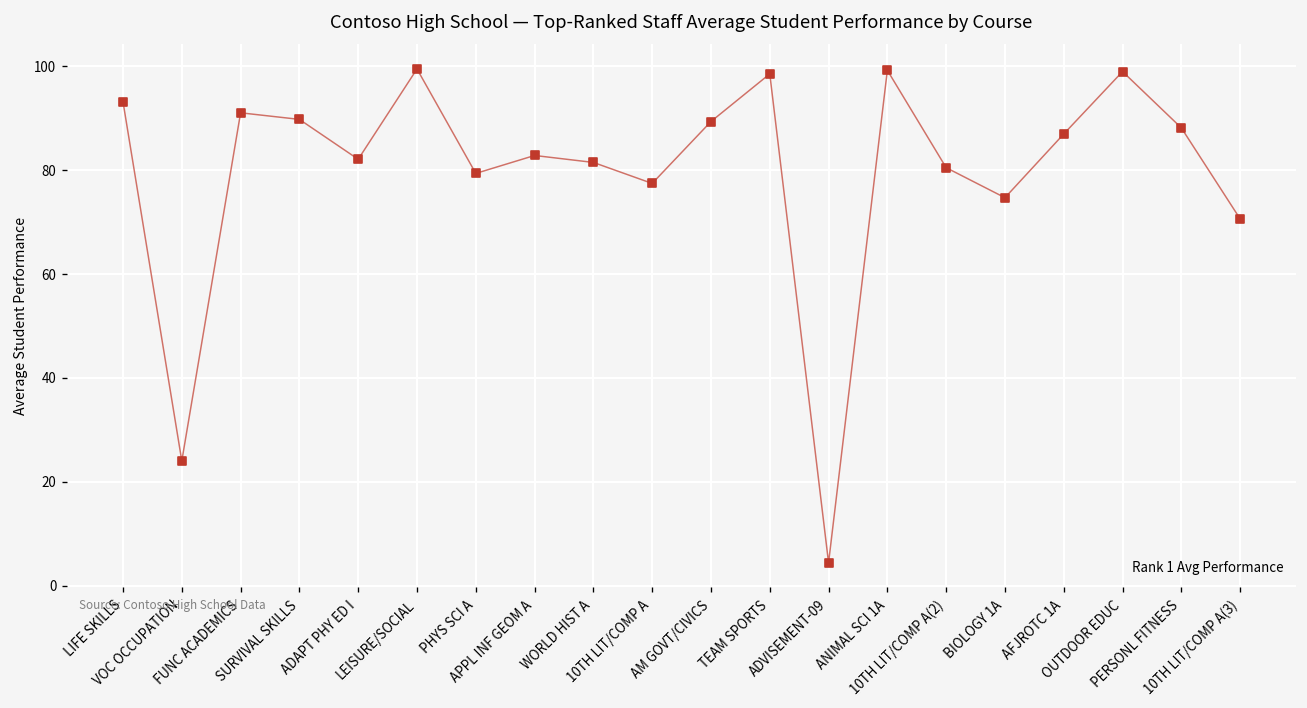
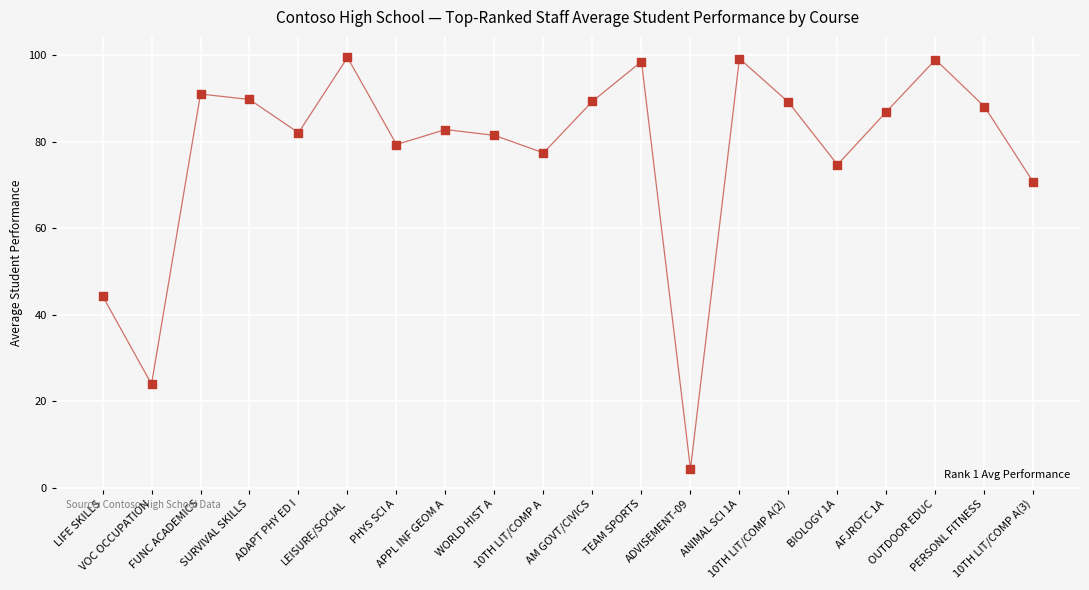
LIFE SKILLS: 93 -> 44
10TH LIT/COMP A(2): 80 -> 89
